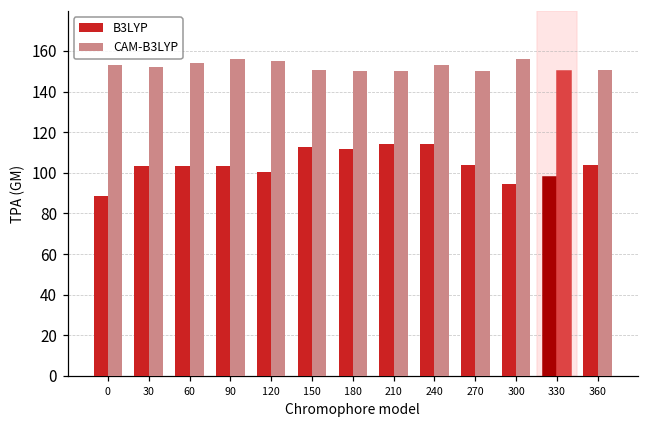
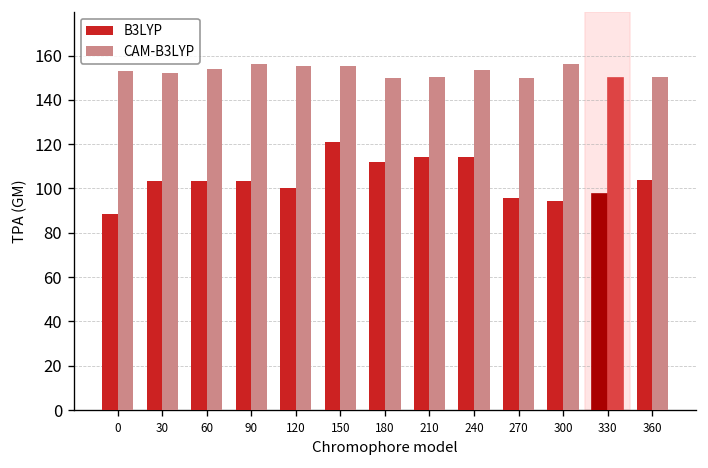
B3LYP, 150: 113 -> 121
CAM-B3LYP, 150: 150 -> 155
B3LYP, 270: 104 -> 96
